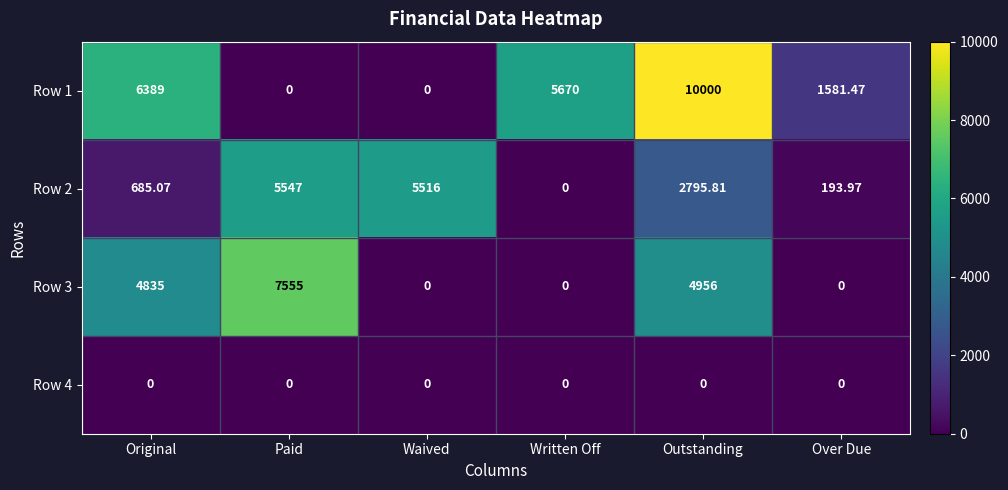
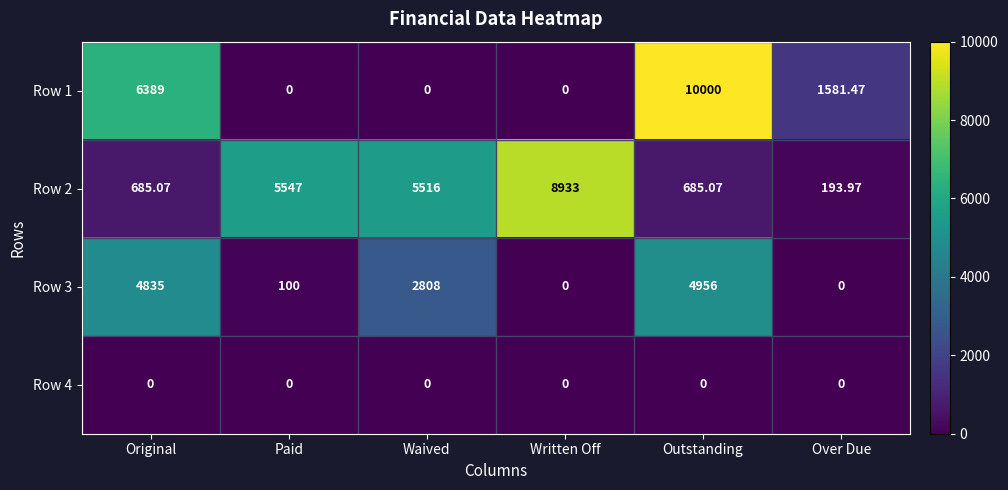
Row 1, Written Off: 5670 -> 0
Row 2, Written Off: 0 -> 8933
Row 2, Outstanding: 2795.81 -> 685.07
Row 3, Paid: 7555 -> 100
Row 3, Waived: 0 -> 2808
